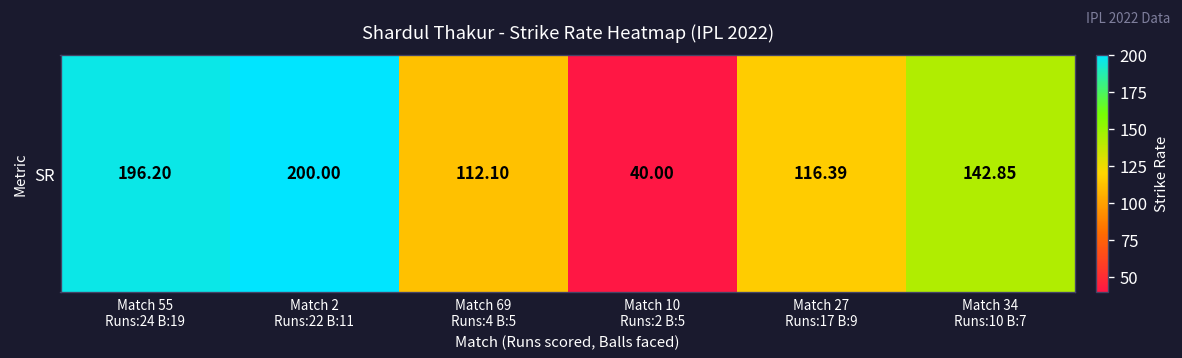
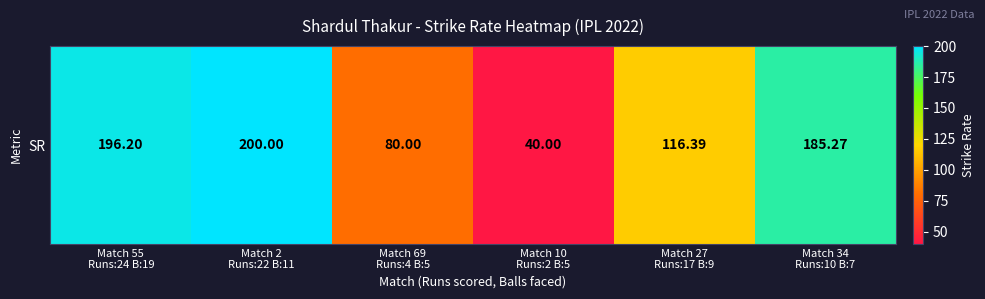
SR, Match 69 Runs:4 B:5: 112.10 -> 80.00
SR, Match 34 Runs:10 B:7: 142.85 -> 185.27
